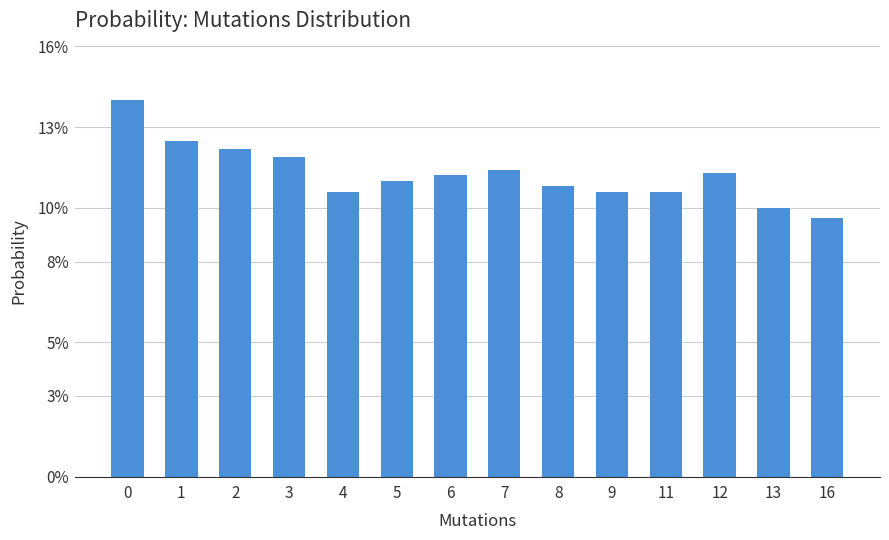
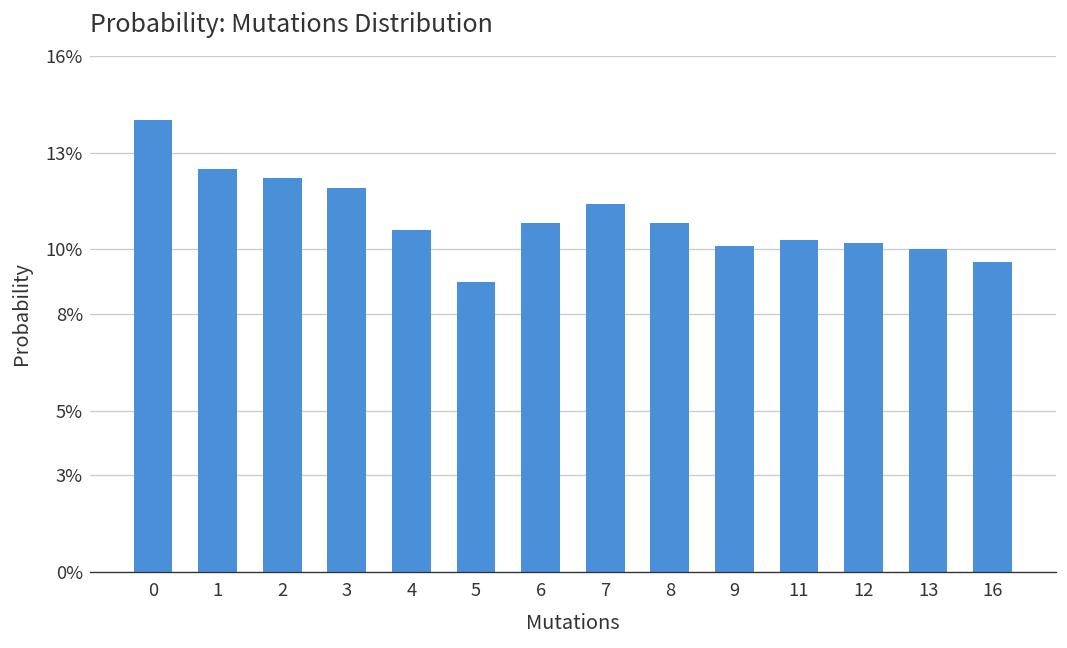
5: 11.0% -> 9.0%
6: 11.2% -> 10.8%
9: 10.6% -> 10.1%
11: 10.6% -> 10.3%
12: 11.3% -> 10.2%
